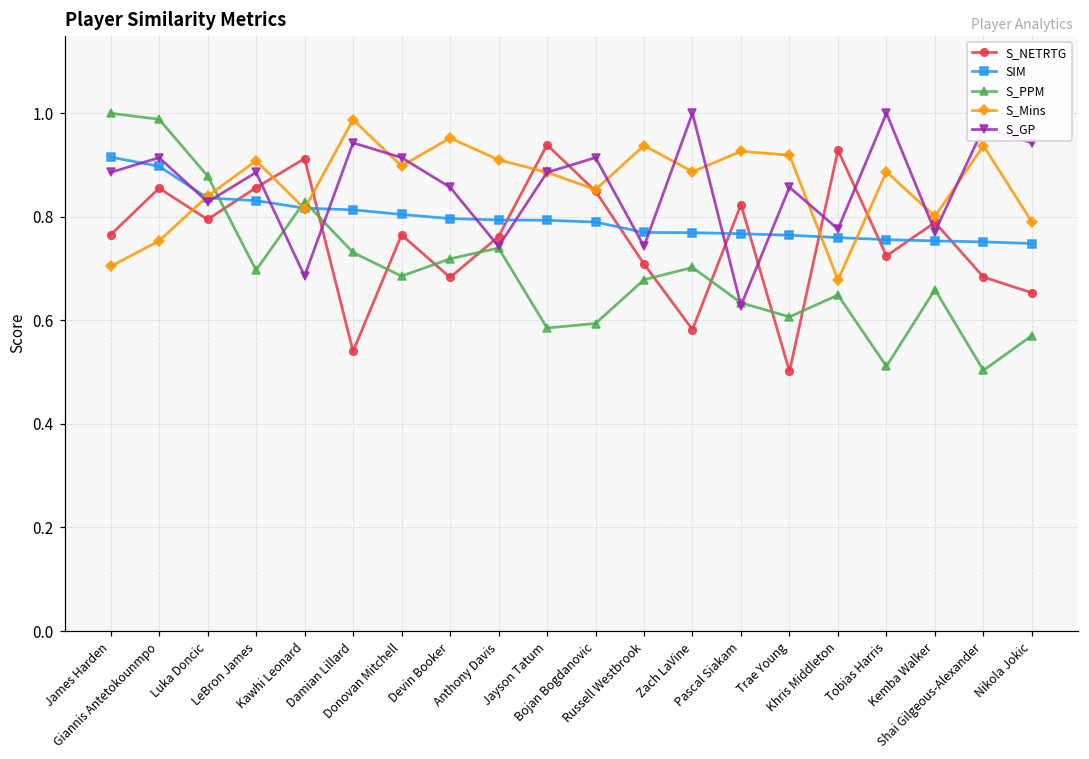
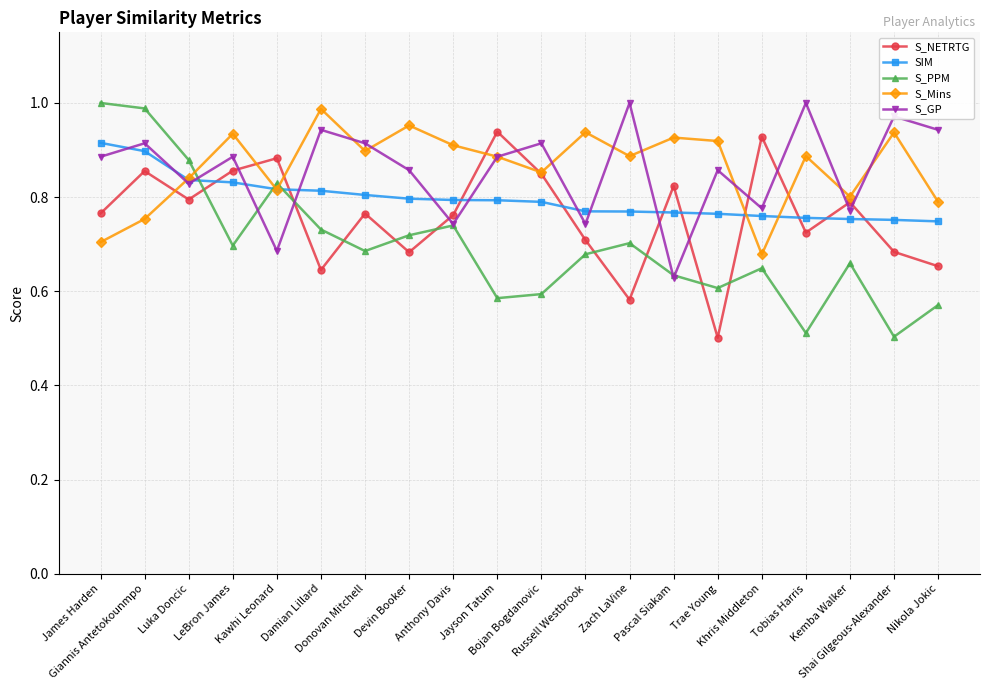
S_Mins, LeBron James: 0.91 -> 0.93
S_NETRTG, Kawhi Leonard: 0.91 -> 0.88
S_NETRTG, Damian Lillard: 0.54 -> 0.65
